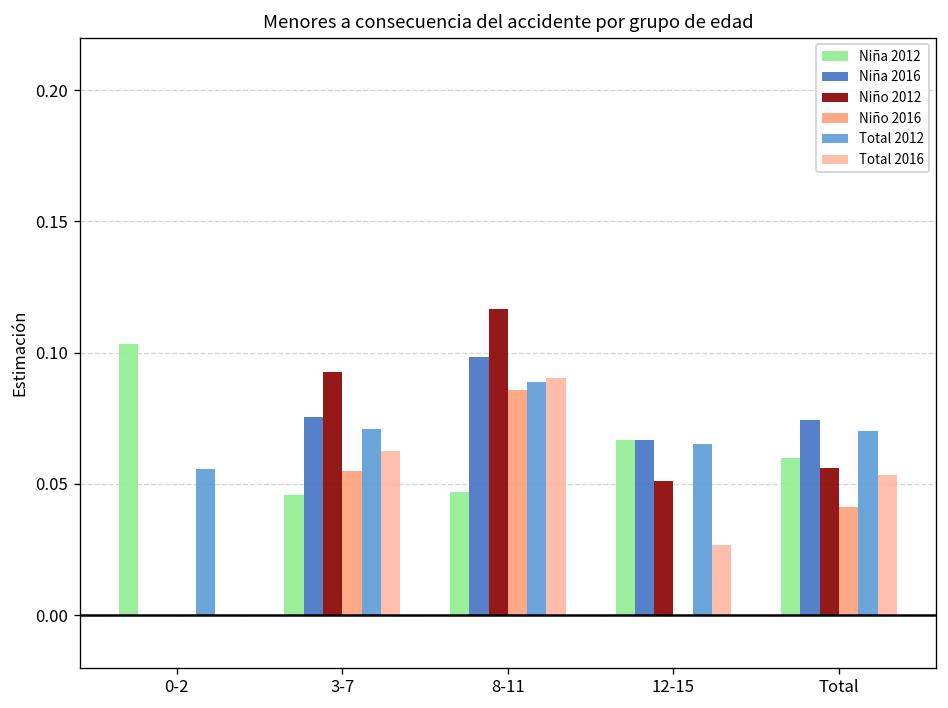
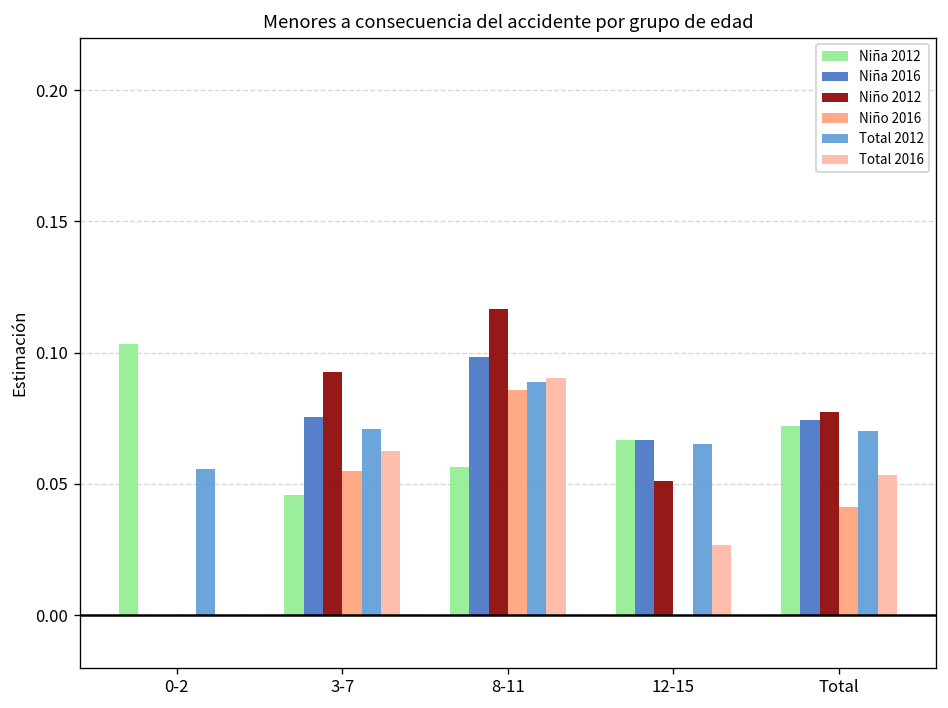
Niña 2012, 8-11: 0.047 -> 0.057
Niña 2012, Total: 0.060 -> 0.072
Niño 2012, Total: 0.056 -> 0.078
